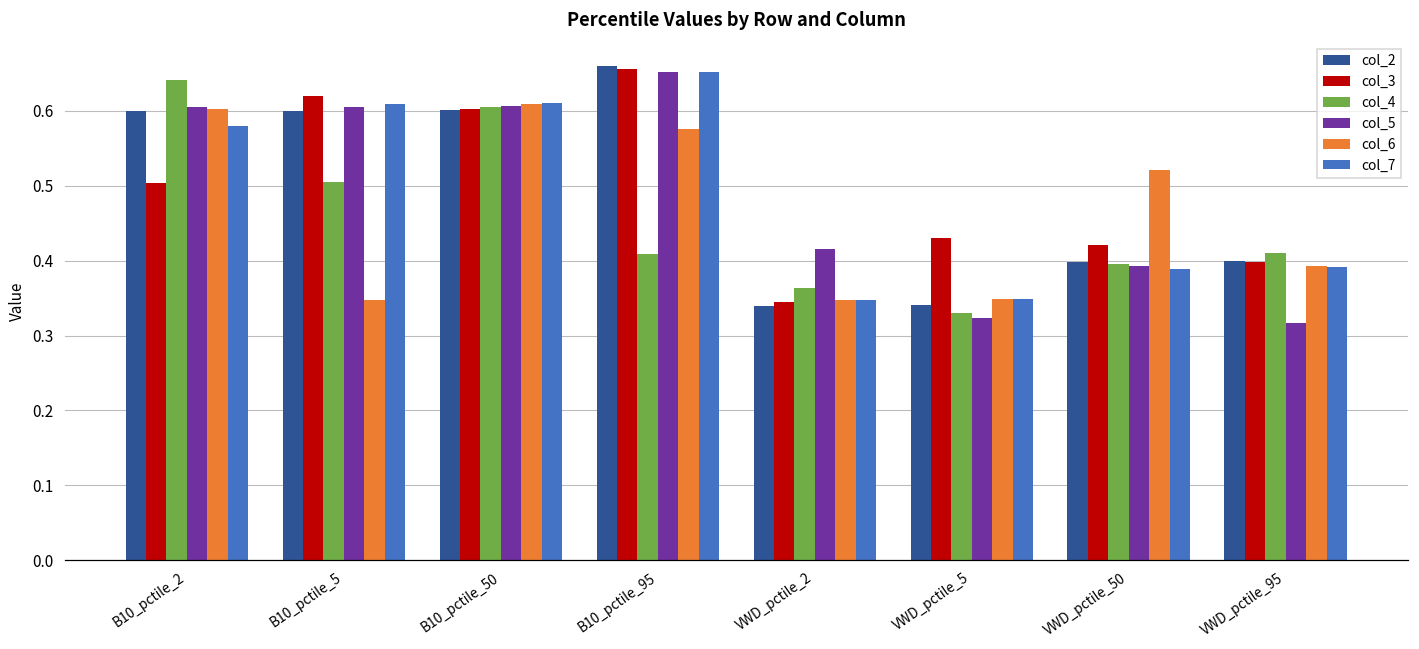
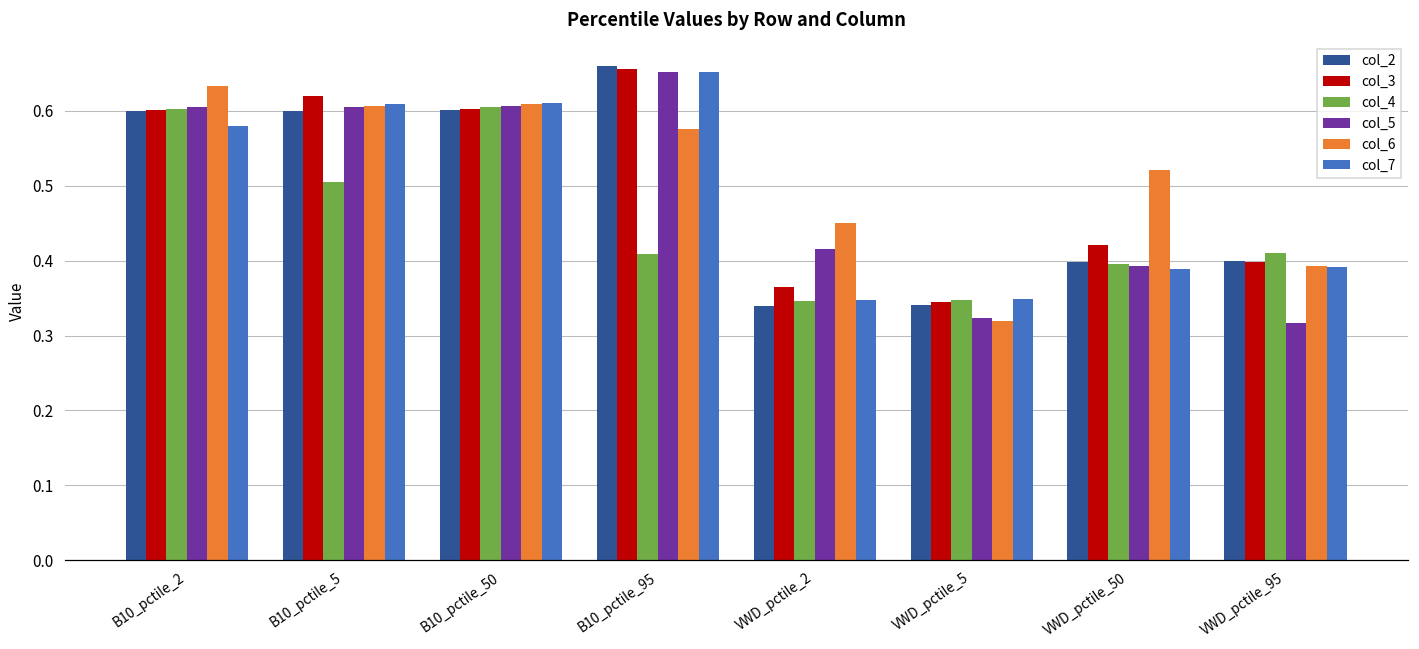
col_3, B10_pctile_2: 0.50 -> 0.60
col_4, B10_pctile_2: 0.64 -> 0.60
col_6, B10_pctile_2: 0.60 -> 0.63
col_6, B10_pctile_5: 0.35 -> 0.61
col_3, VWD_pctile_2: 0.34 -> 0.37
col_4, VWD_pctile_2: 0.36 -> 0.35
col_6, VWD_pctile_2: 0.35 -> 0.45
col_3, VWD_pctile_5: 0.43 -> 0.34
col_4, VWD_pctile_5: 0.33 -> 0.35
col_6, VWD_pctile_5: 0.35 -> 0.32
